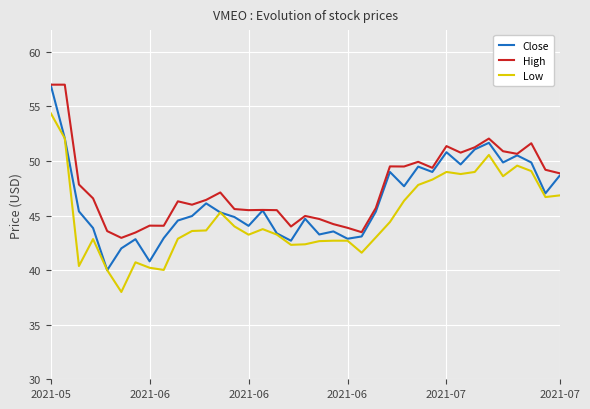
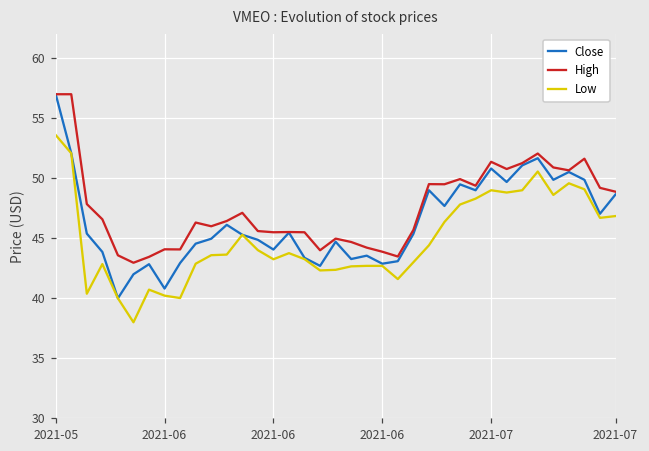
Low, 2021-05: 54.4 -> 53.6
